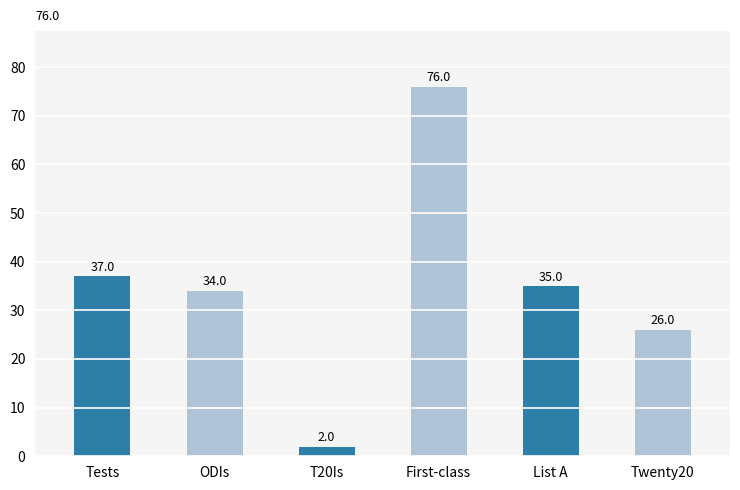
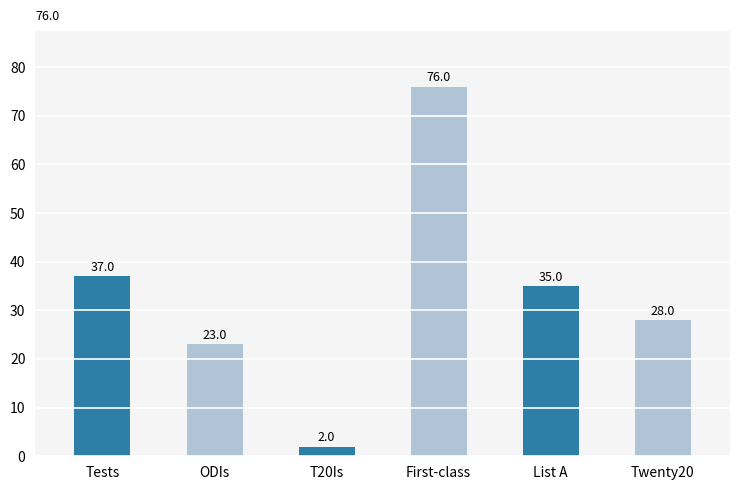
ODIs: 34.0 -> 23.0
Twenty20: 26.0 -> 28.0
